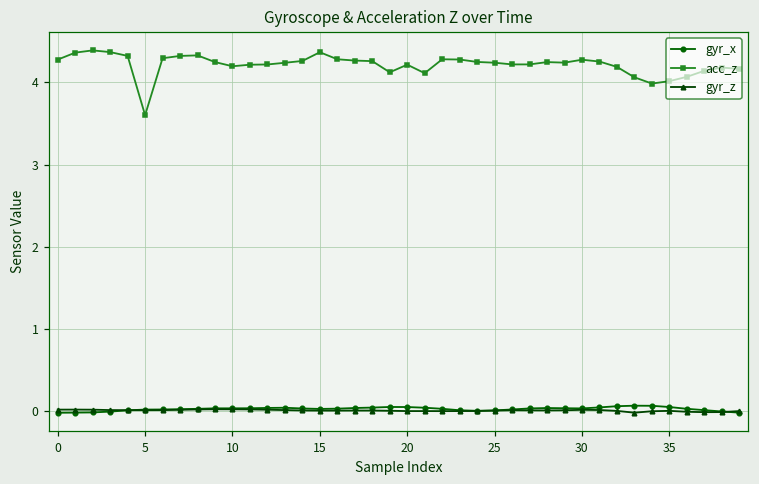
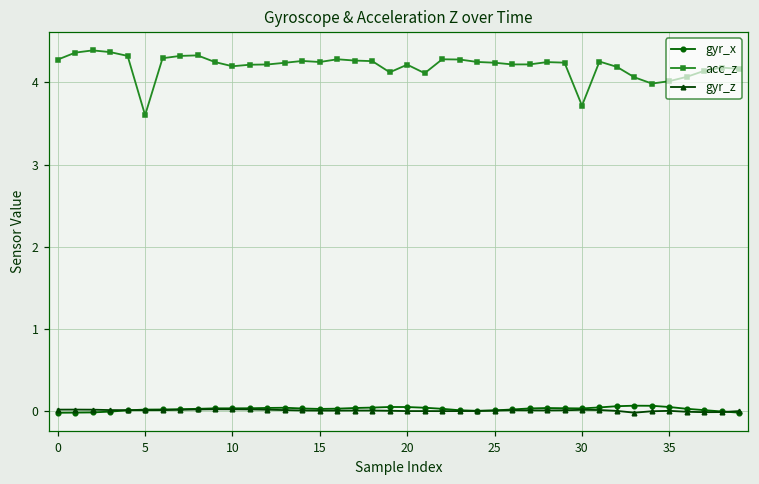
acc_z, 15: 4.4 -> 4.2
acc_z, 30: 4.3 -> 3.7
